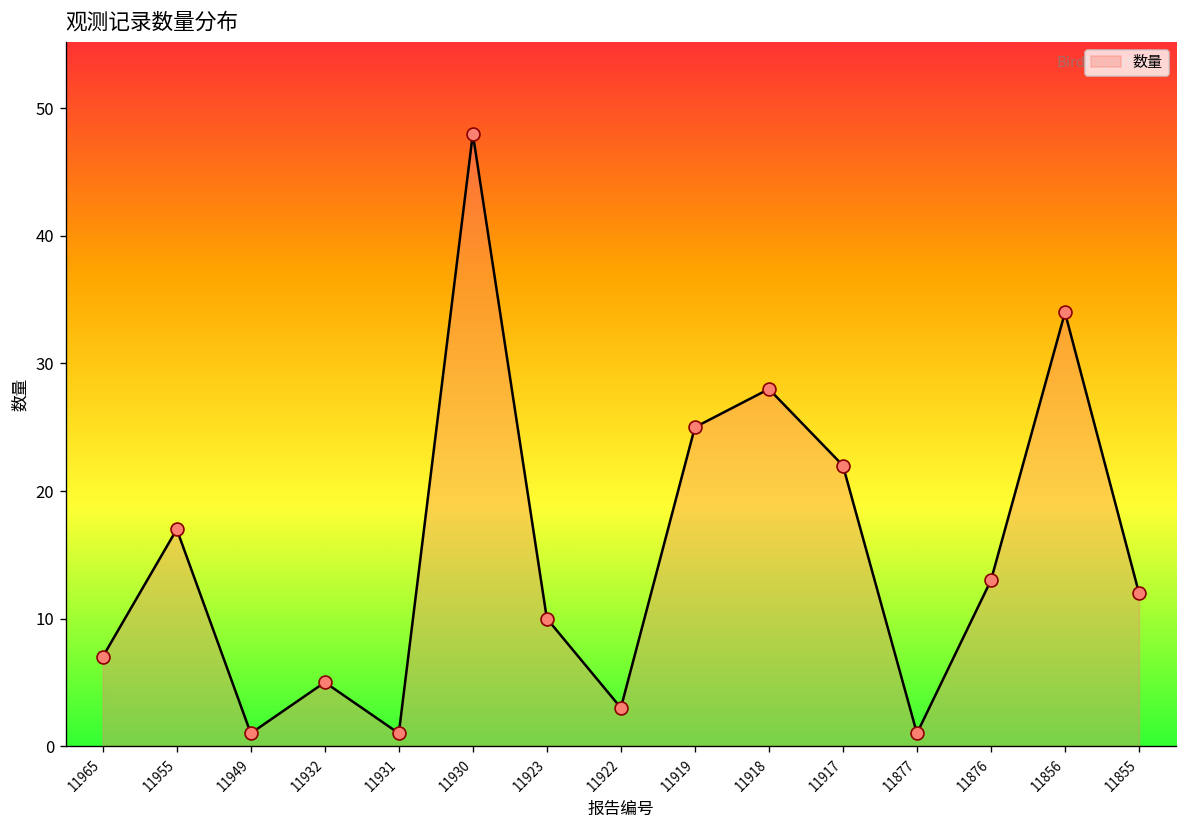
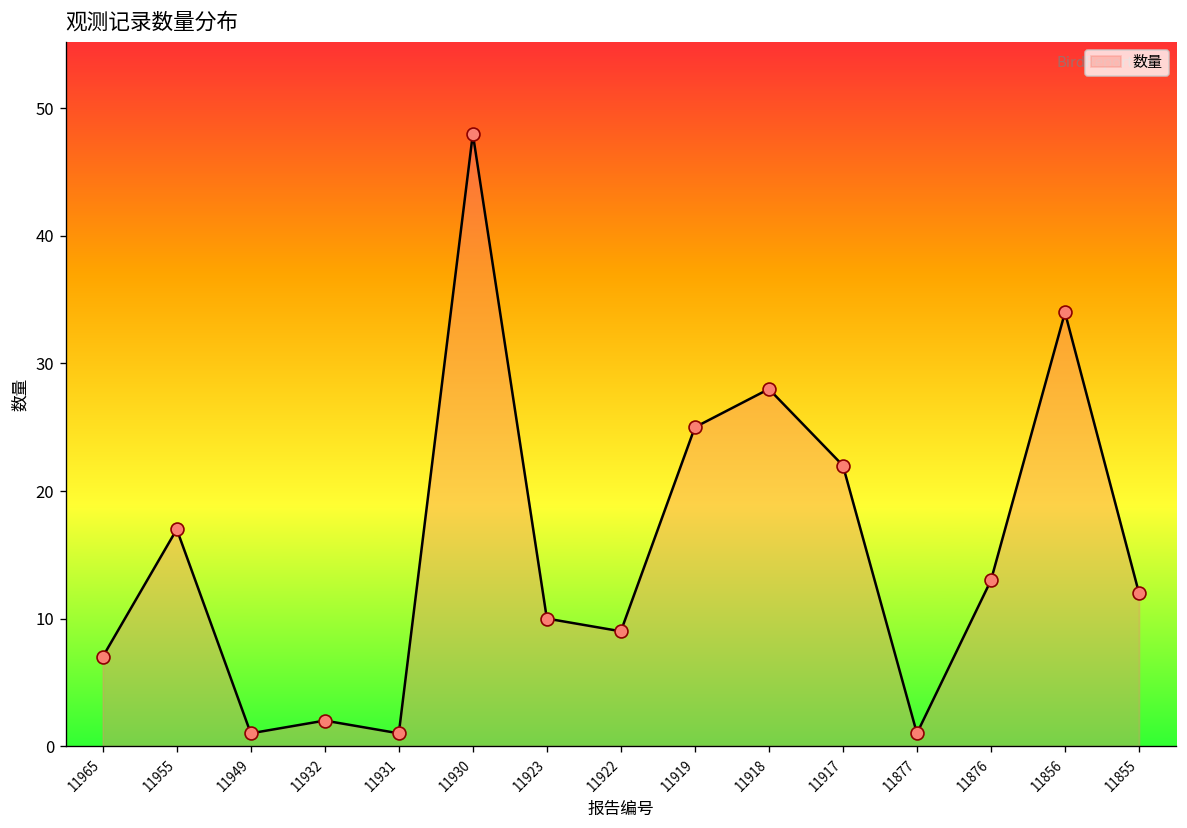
11932: 5 -> 2
11922: 3 -> 9
